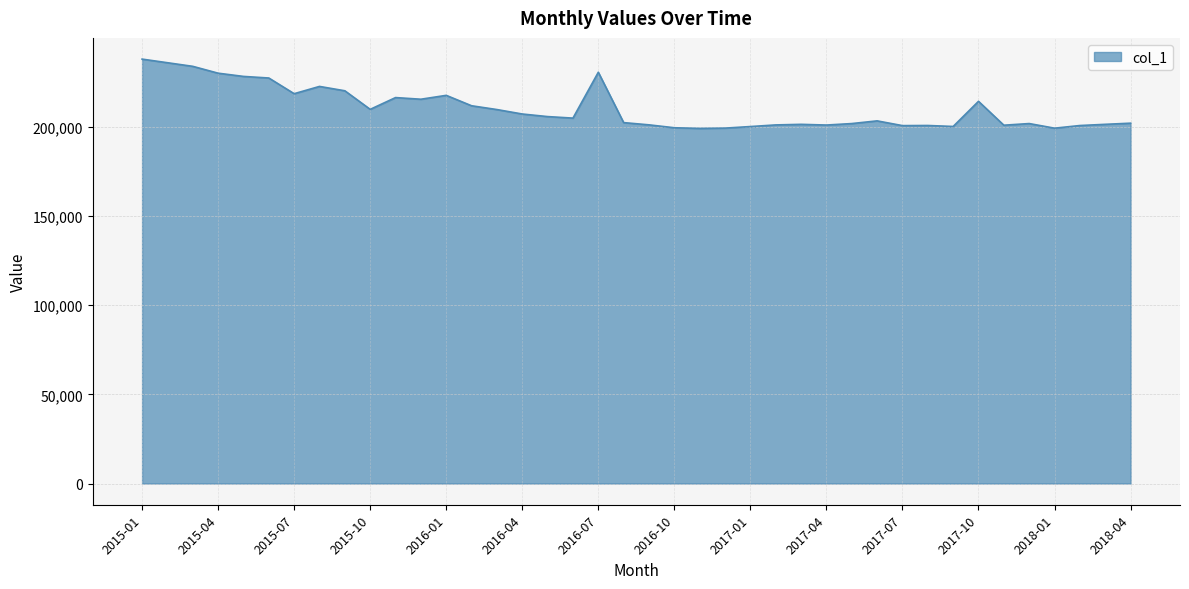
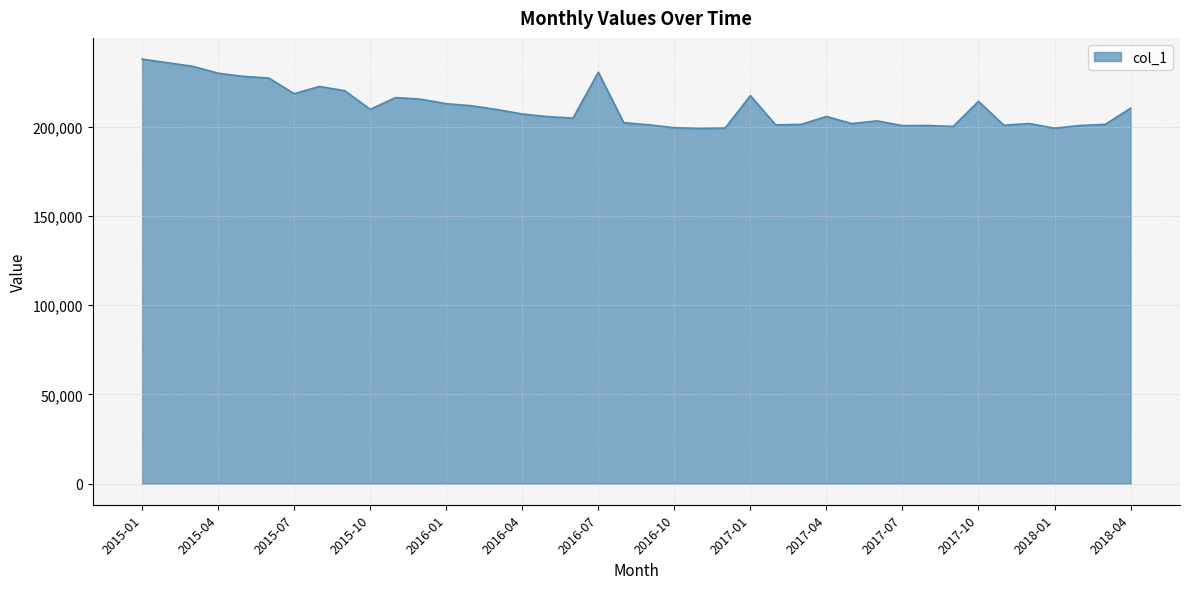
2016-01: 218,000 -> 213,000
2017-01: 200,000 -> 217,000
2017-04: 201,000 -> 206,000
2018-04: 202,000 -> 210,000
